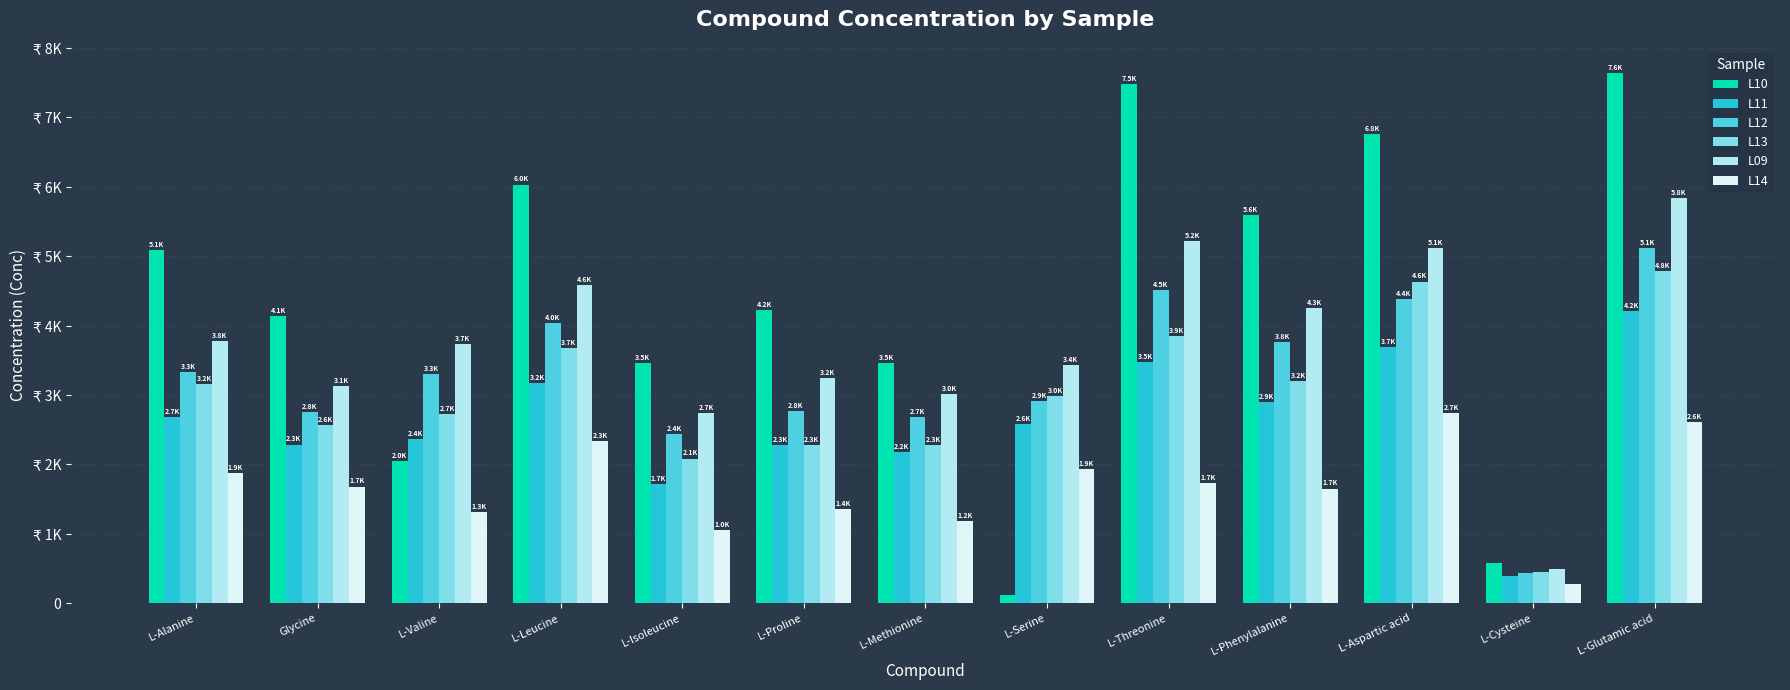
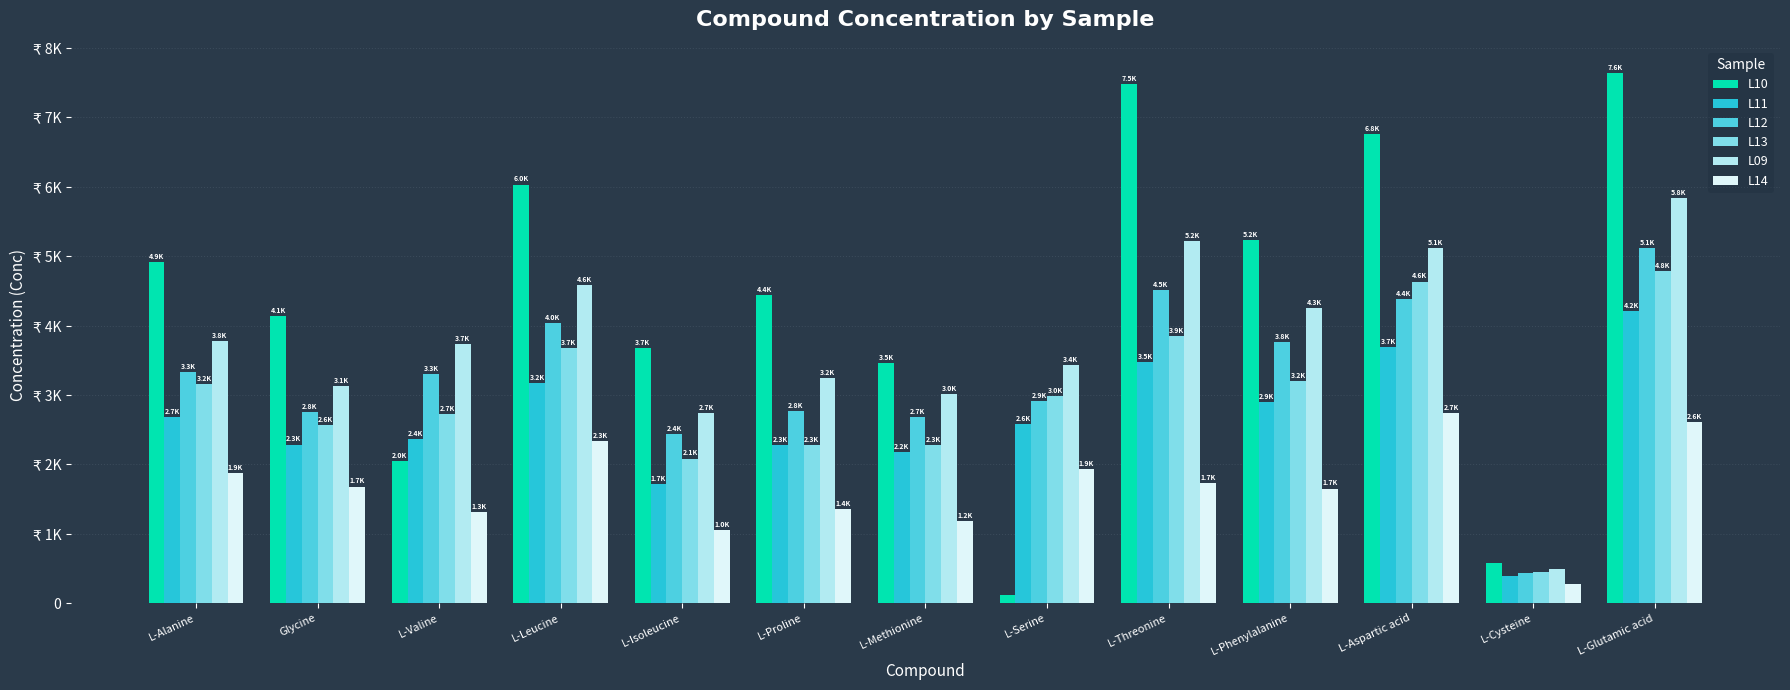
L10, L-Alanine: 5.1K -> 4.9K
L10, L-Isoleucine: 3.5K -> 3.7K
L10, L-Proline: 4.2K -> 4.4K
L10, L-Phenylalanine: 5.6K -> 5.2K
